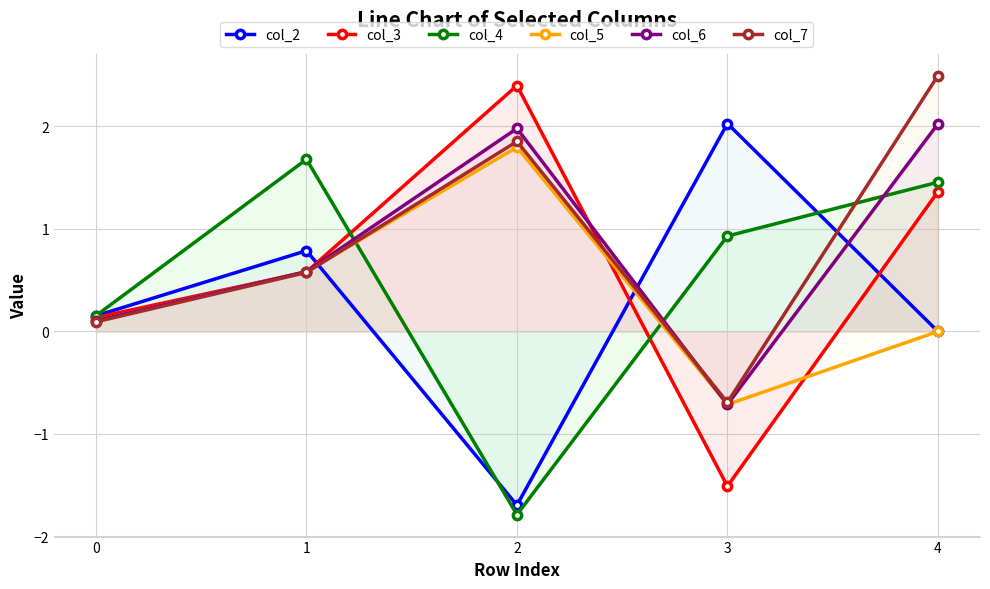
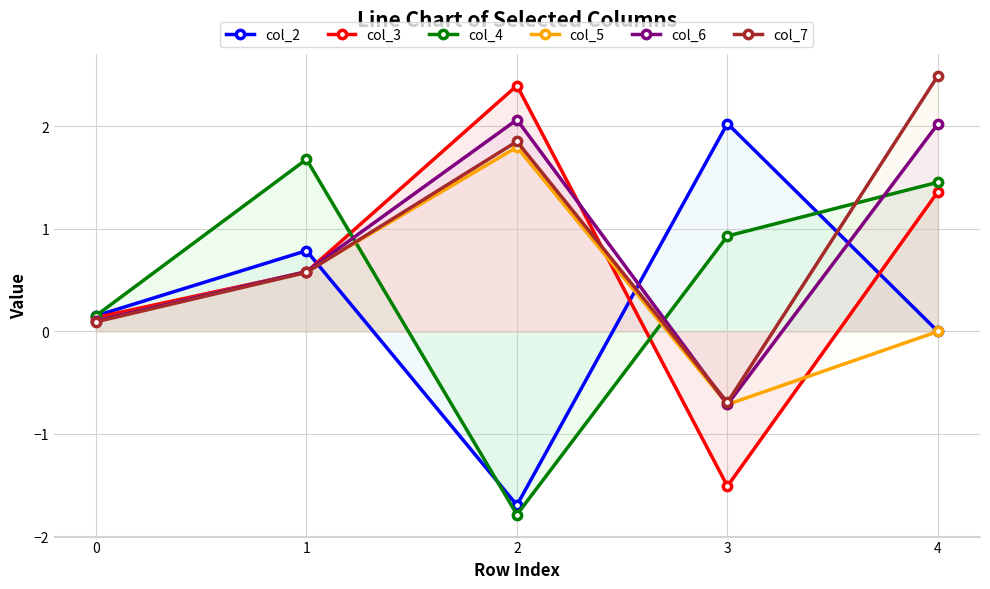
col_6, 2: 1.98 -> 2.07
